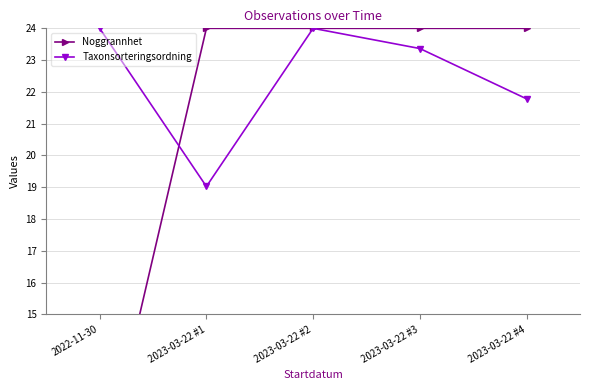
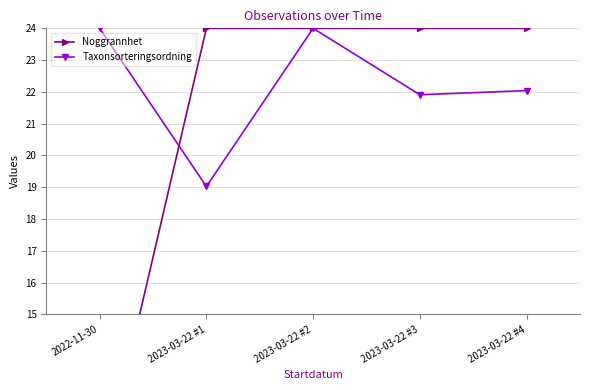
Taxonsorteringsordning, 2023-03-22 #3: 23.4 -> 21.9
Taxonsorteringsordning, 2023-03-22 #4: 21.8 -> 22.0
